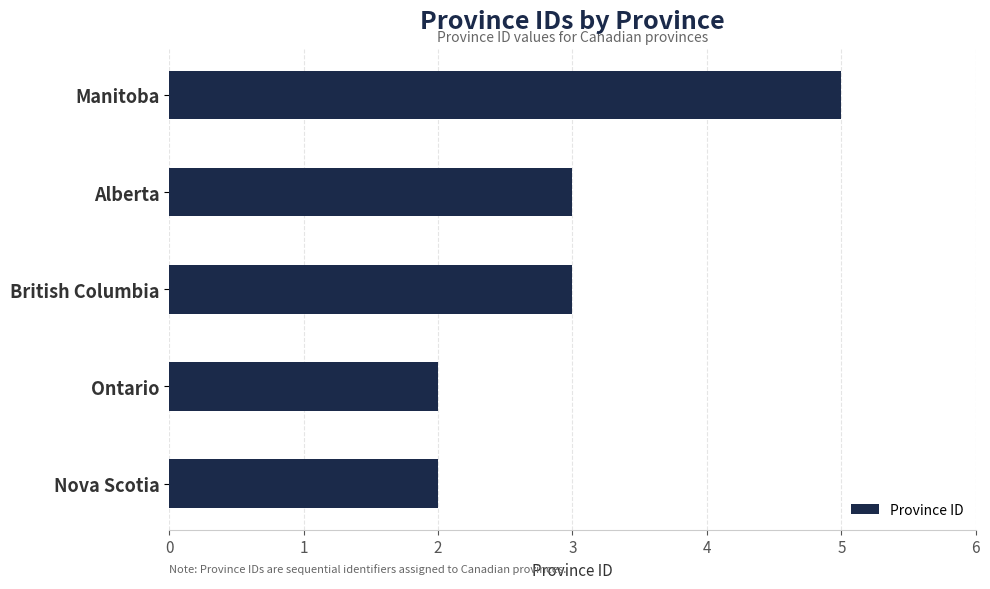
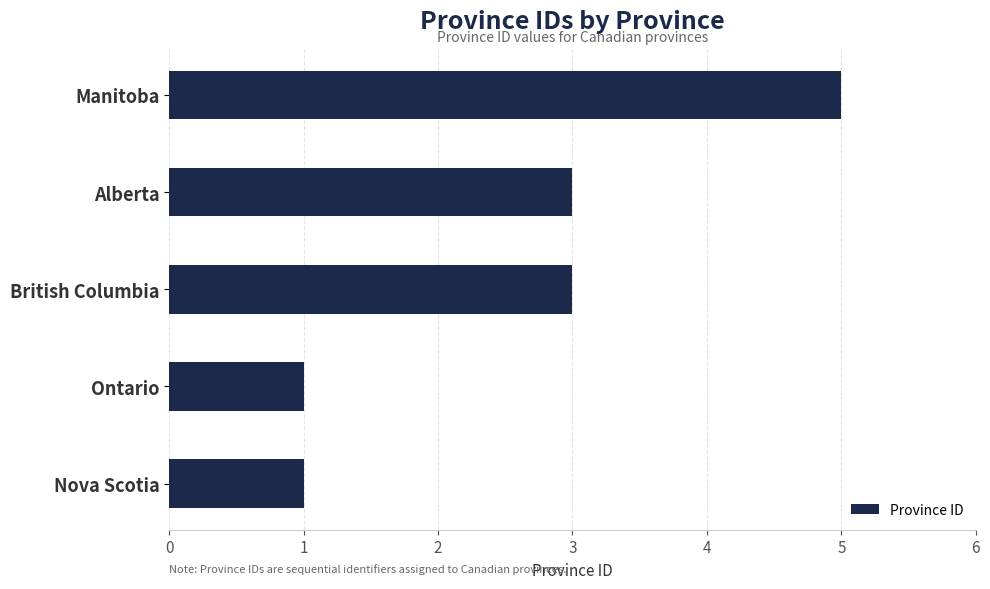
Ontario: 2 -> 1
Nova Scotia: 2 -> 1
